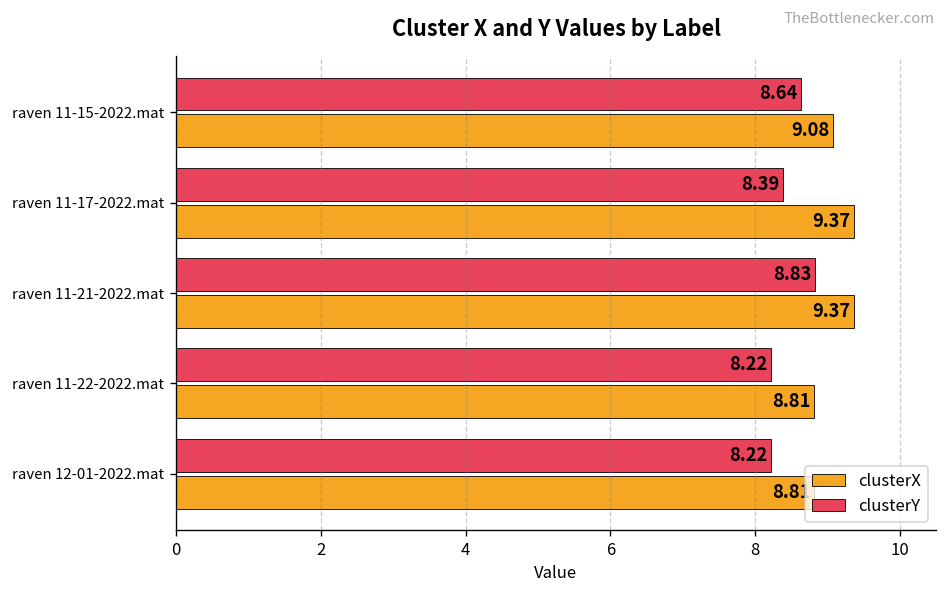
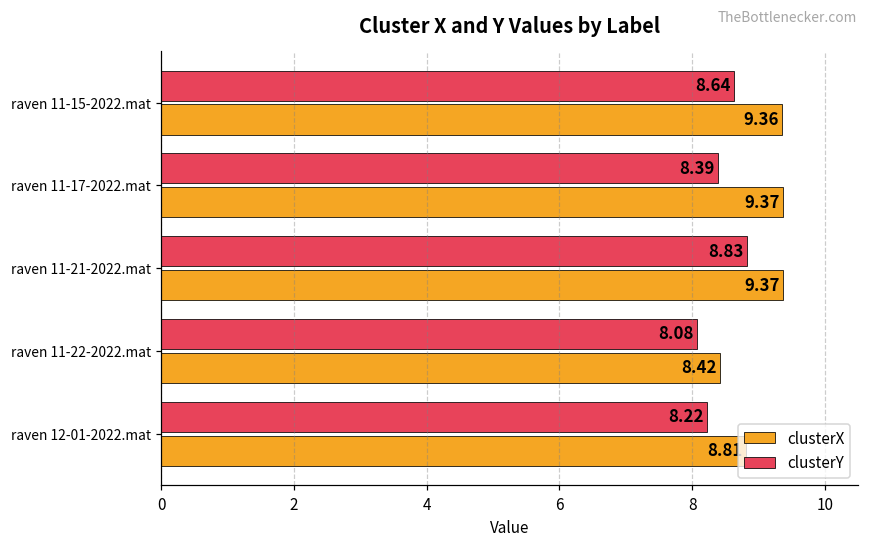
clusterX, raven 11-15-2022.mat: 9.08 -> 9.36
clusterY, raven 11-22-2022.mat: 8.22 -> 8.08
clusterX, raven 11-22-2022.mat: 8.81 -> 8.42
